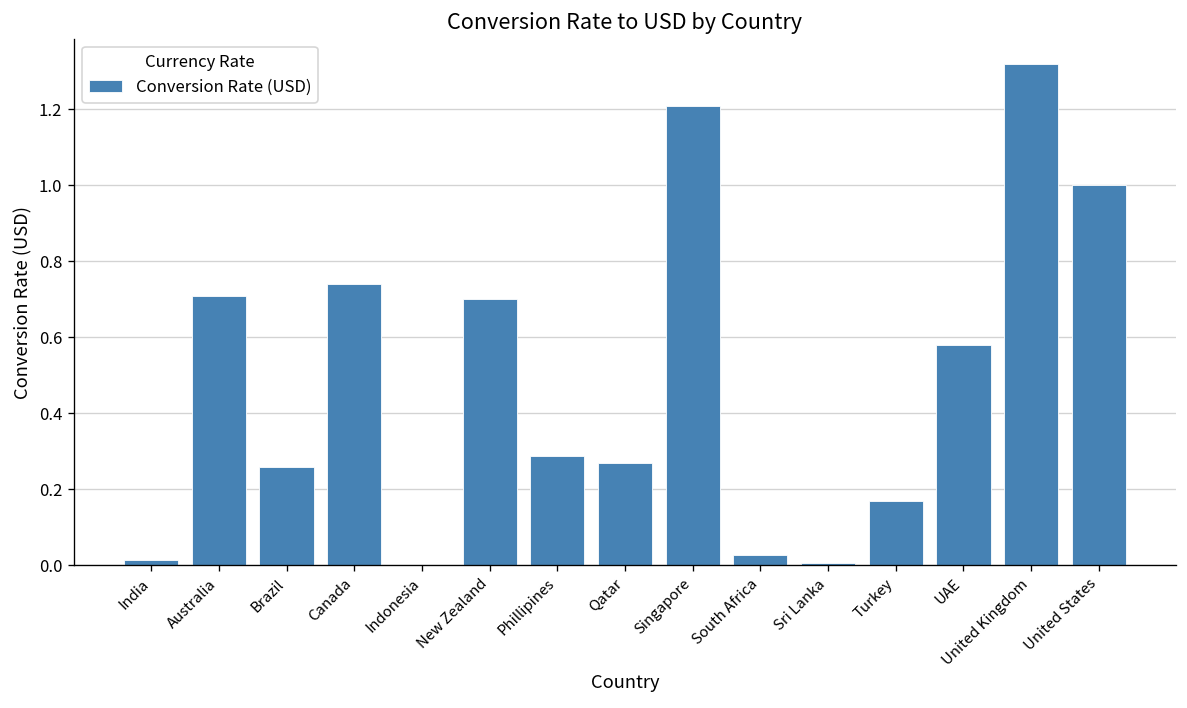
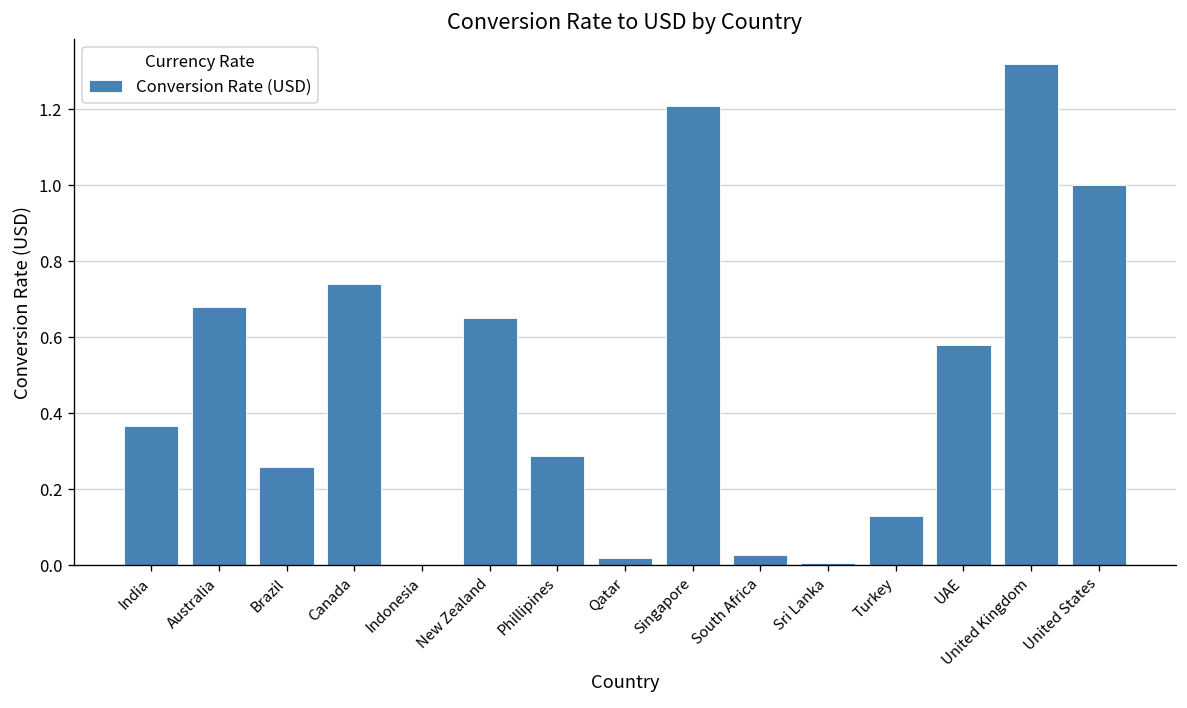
India: 0.01 -> 0.37
Australia: 0.71 -> 0.68
New Zealand: 0.70 -> 0.65
Qatar: 0.27 -> 0.02
Turkey: 0.17 -> 0.13
